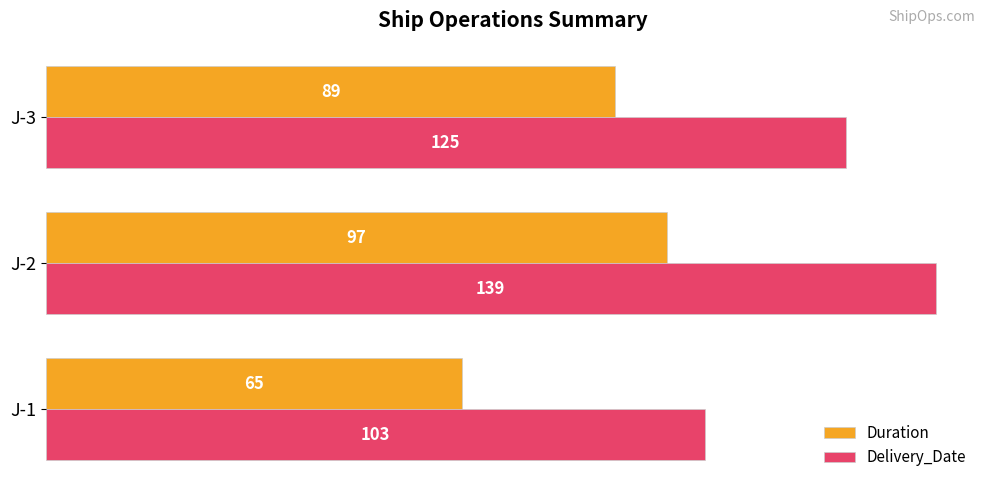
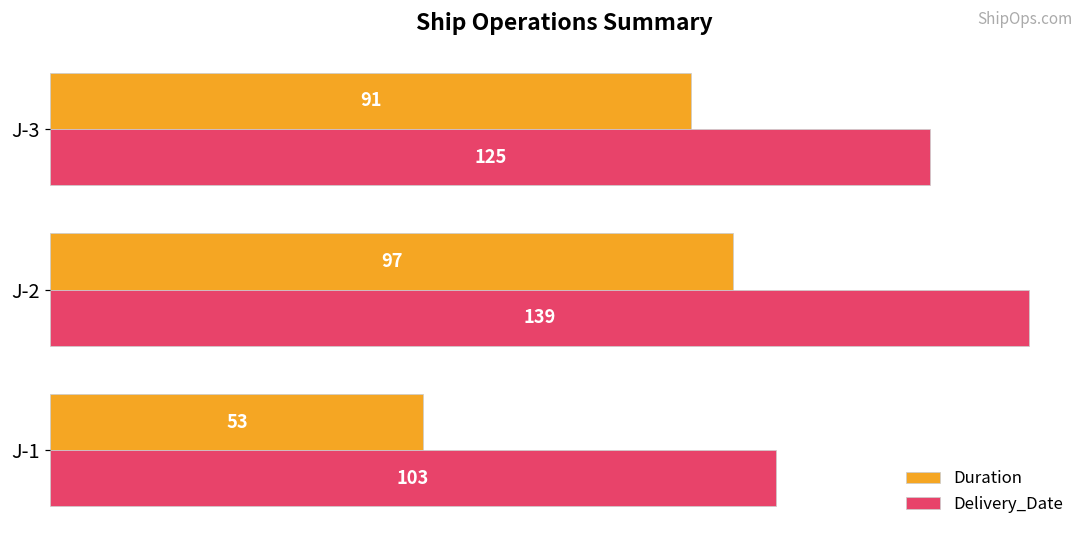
Duration, J-3: 89 -> 91
Duration, J-1: 65 -> 53
